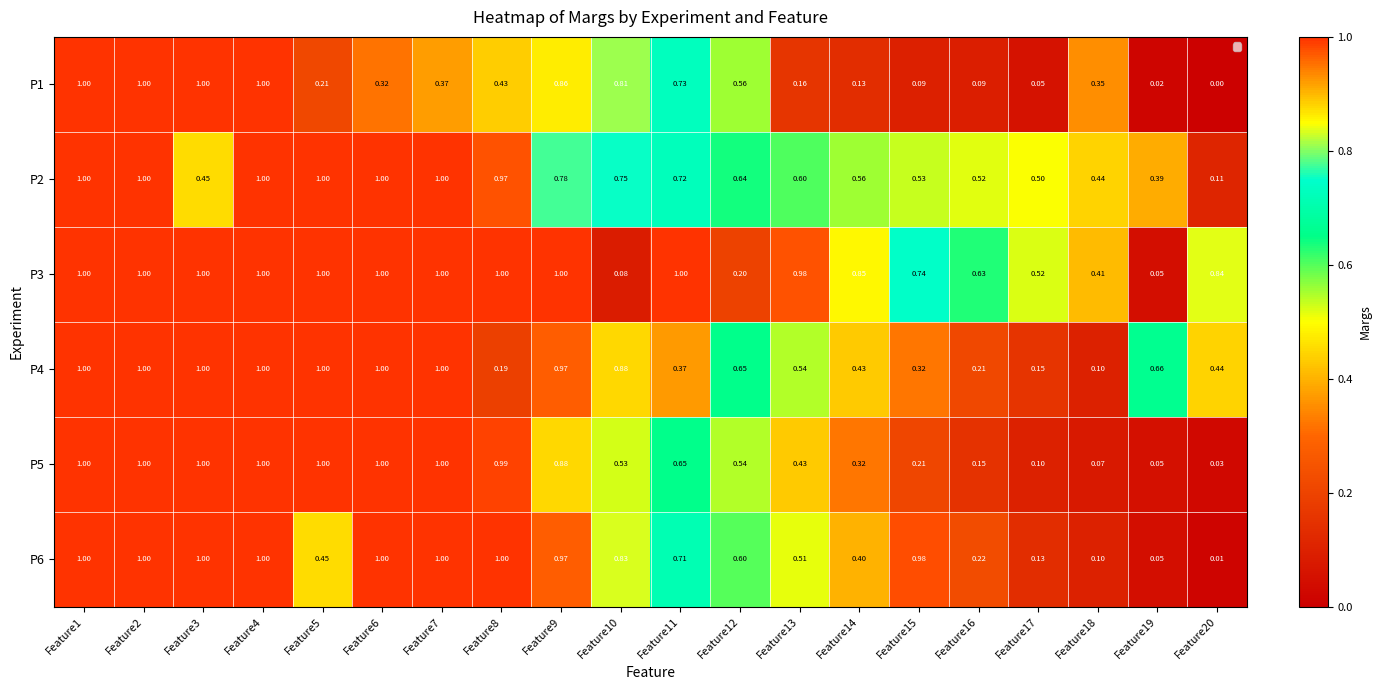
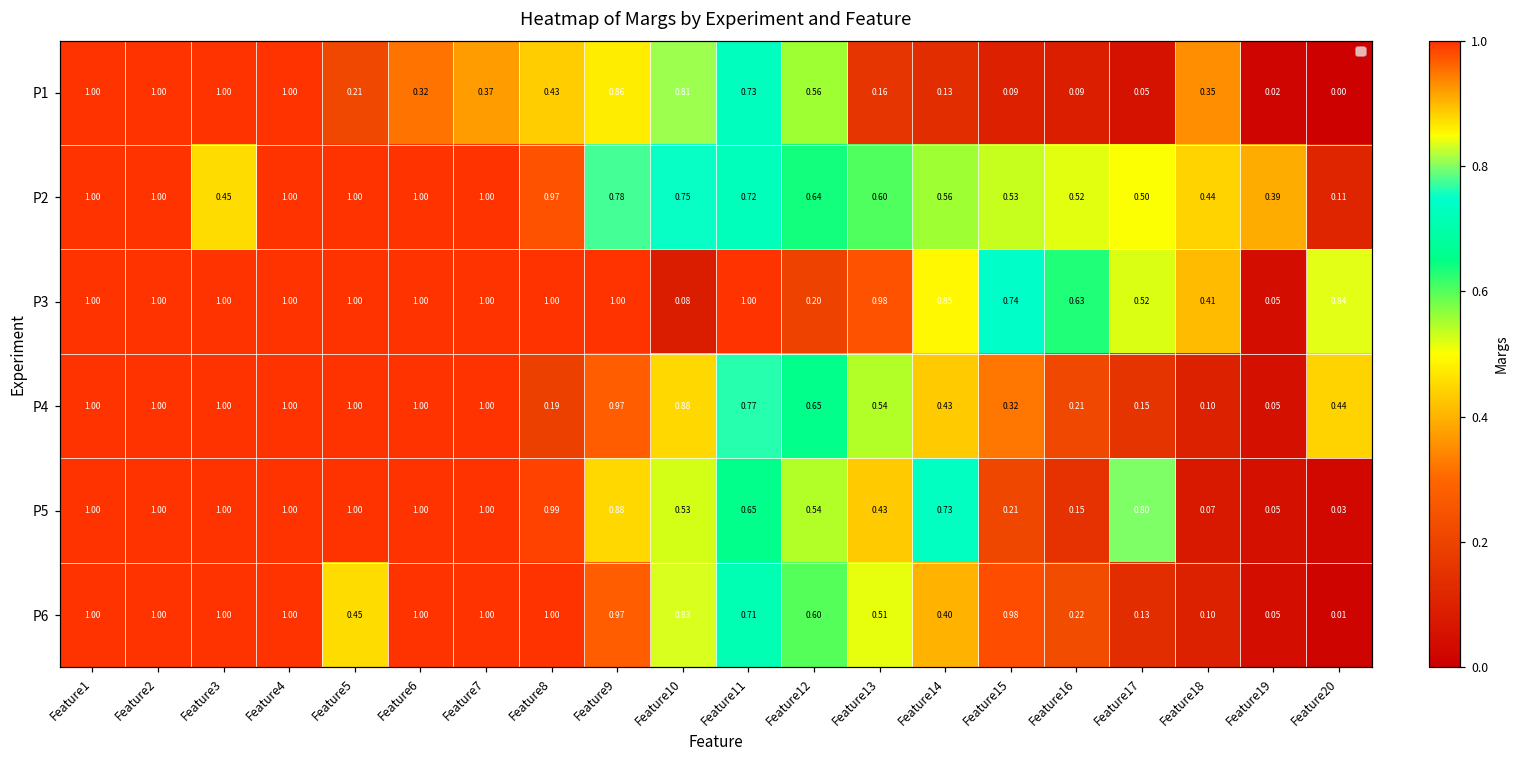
P4, Feature11: 0.37 -> 0.77
P4, Feature19: 0.66 -> 0.05
P5, Feature14: 0.32 -> 0.73
P5, Feature17: 0.10 -> 0.80
